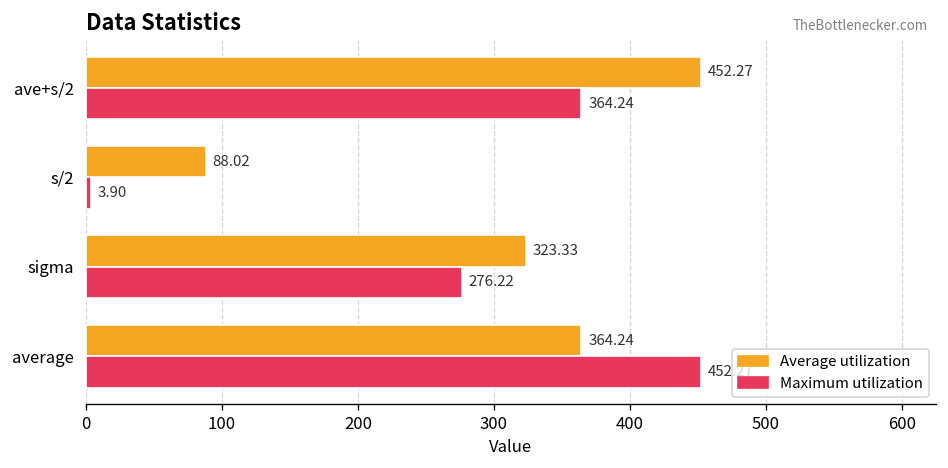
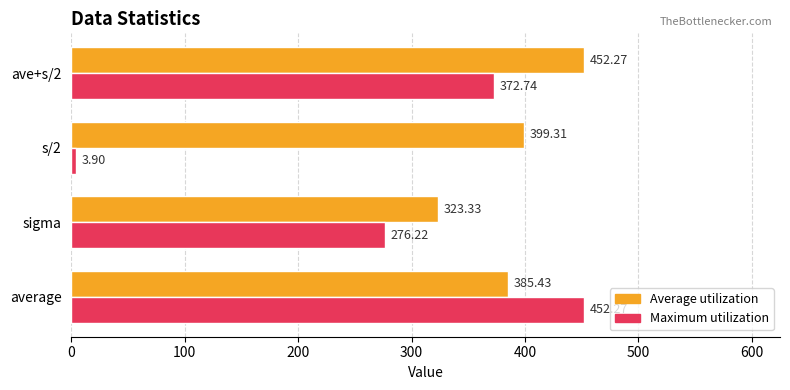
Maximum utilization, ave+s/2: 364.24 -> 372.74
Average utilization, s/2: 88.02 -> 399.31
Average utilization, average: 364.24 -> 385.43
